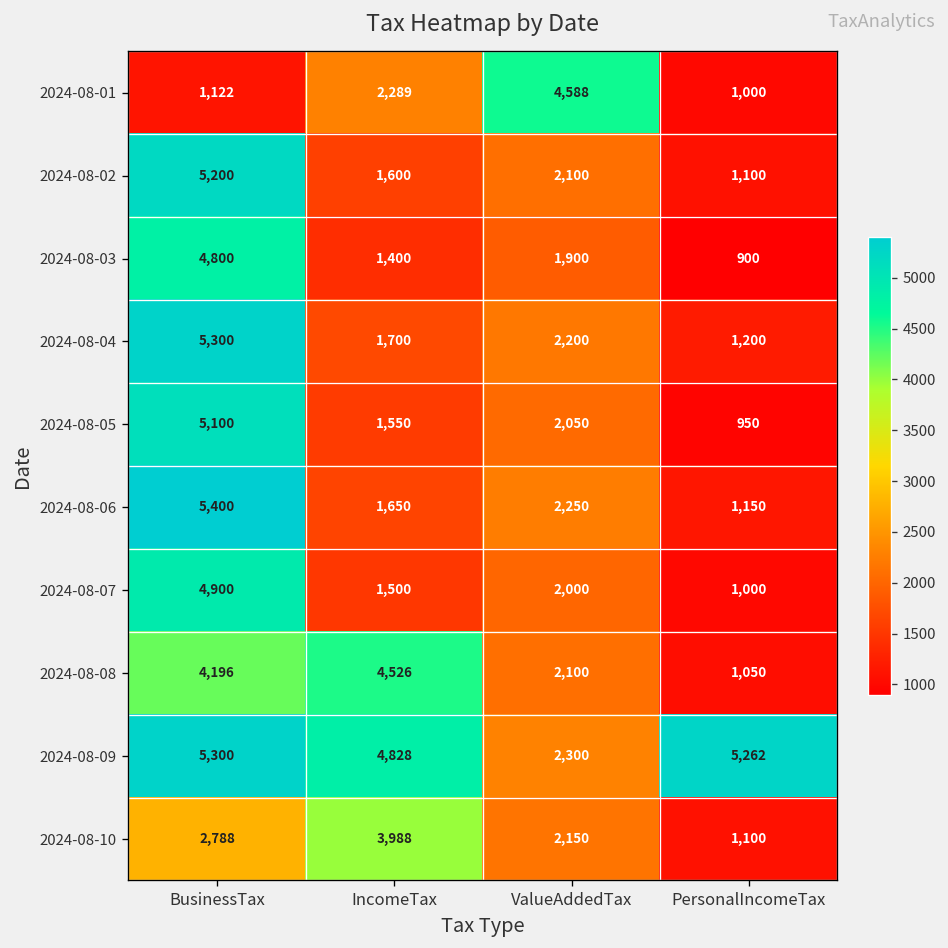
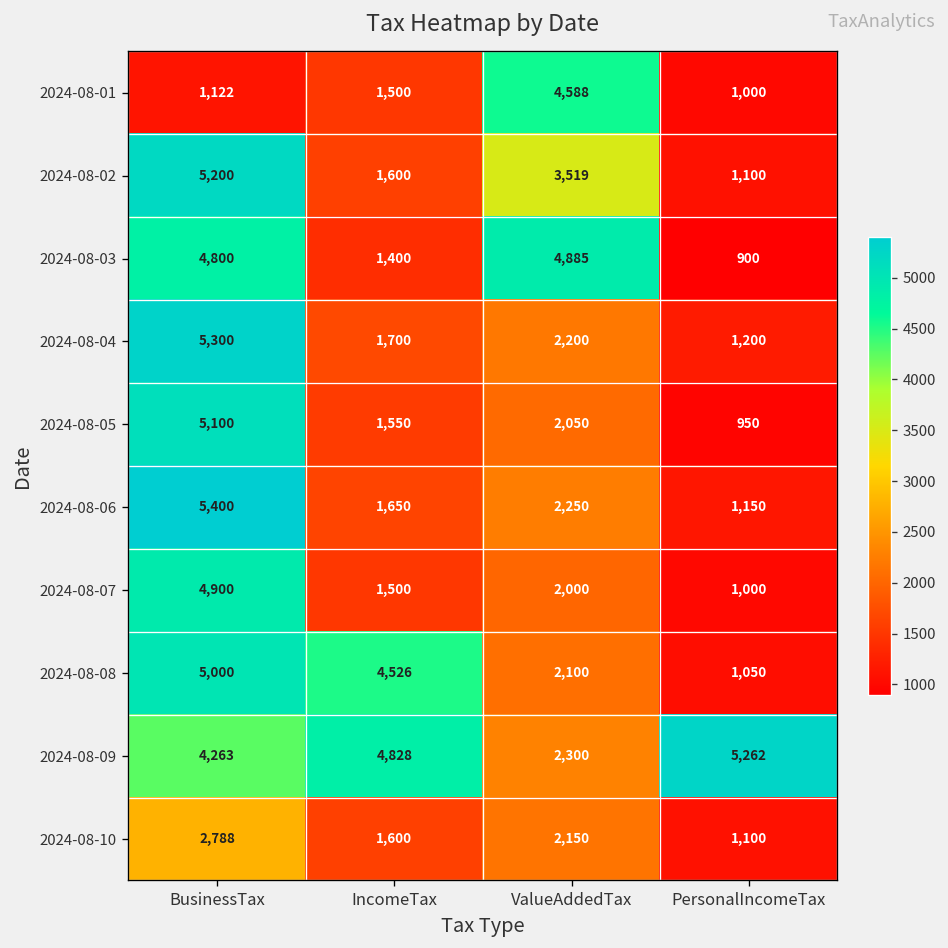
2024-08-01, IncomeTax: 2,289 -> 1,500
2024-08-02, ValueAddedTax: 2,100 -> 3,519
2024-08-03, ValueAddedTax: 1,900 -> 4,885
2024-08-08, BusinessTax: 4,196 -> 5,000
2024-08-09, BusinessTax: 5,300 -> 4,263
2024-08-10, IncomeTax: 3,988 -> 1,600
